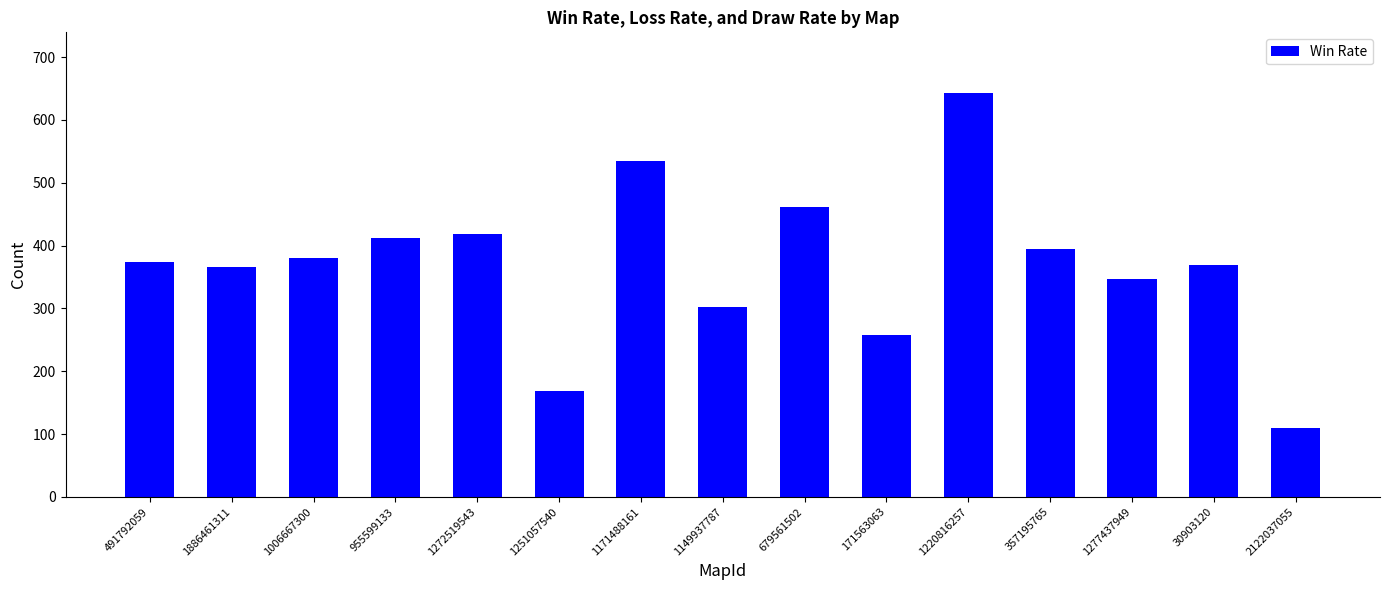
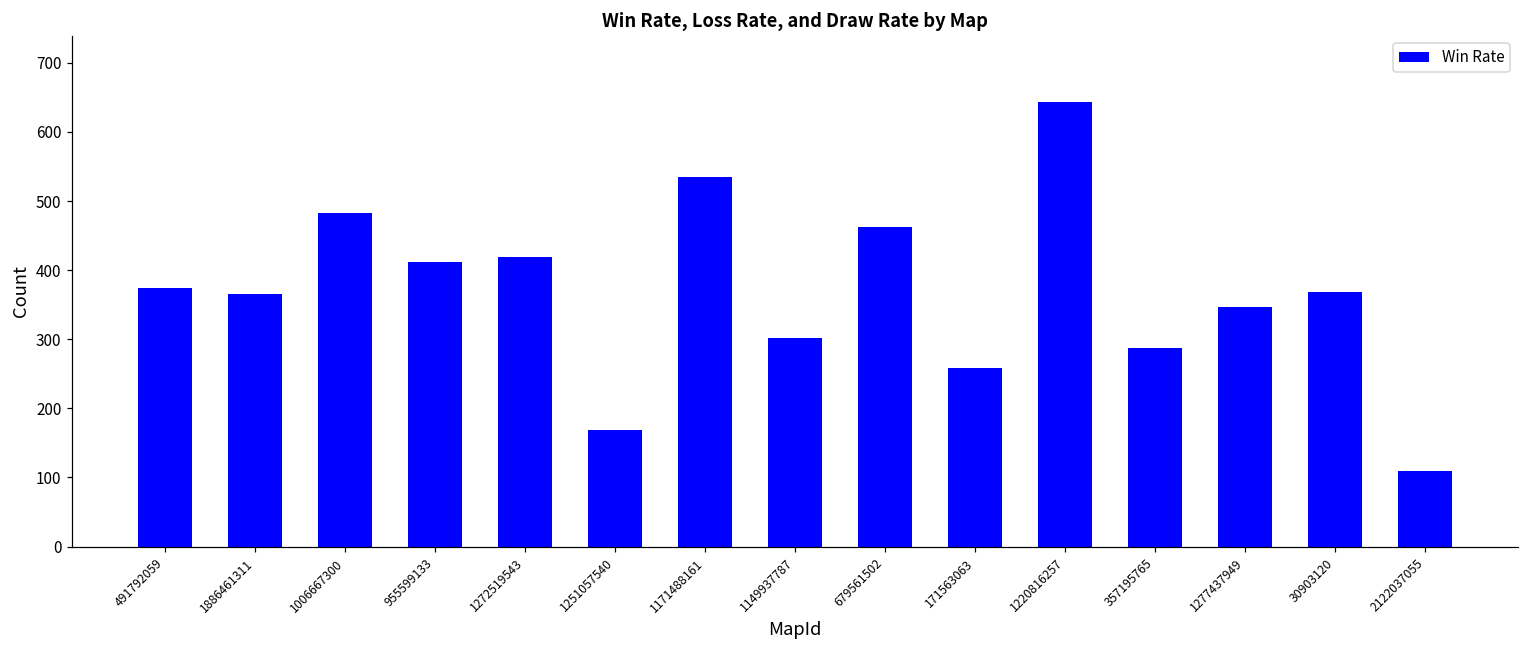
1006667300: 380 -> 480
357195765: 390 -> 290
